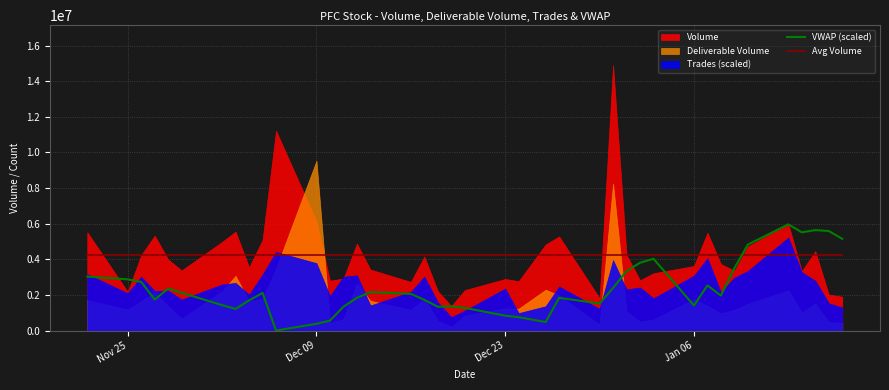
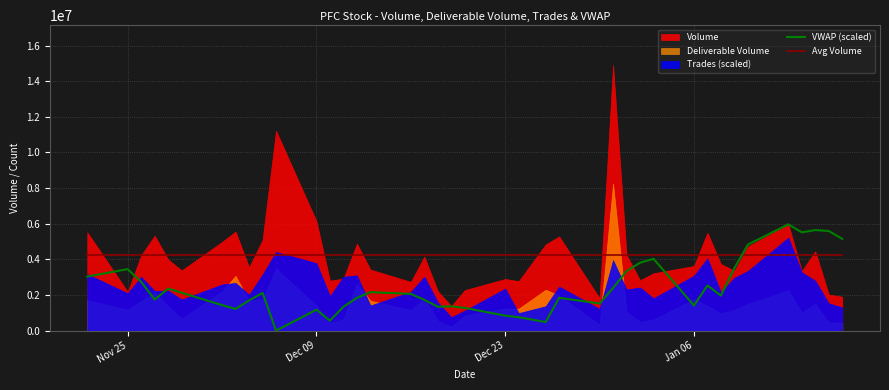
VWAP (scaled), Nov 25: 2900000 -> 3400000
VWAP (scaled), Dec 09: 400000 -> 1200000
Deliverable Volume, Dec 09: 9500000 -> 1400000
